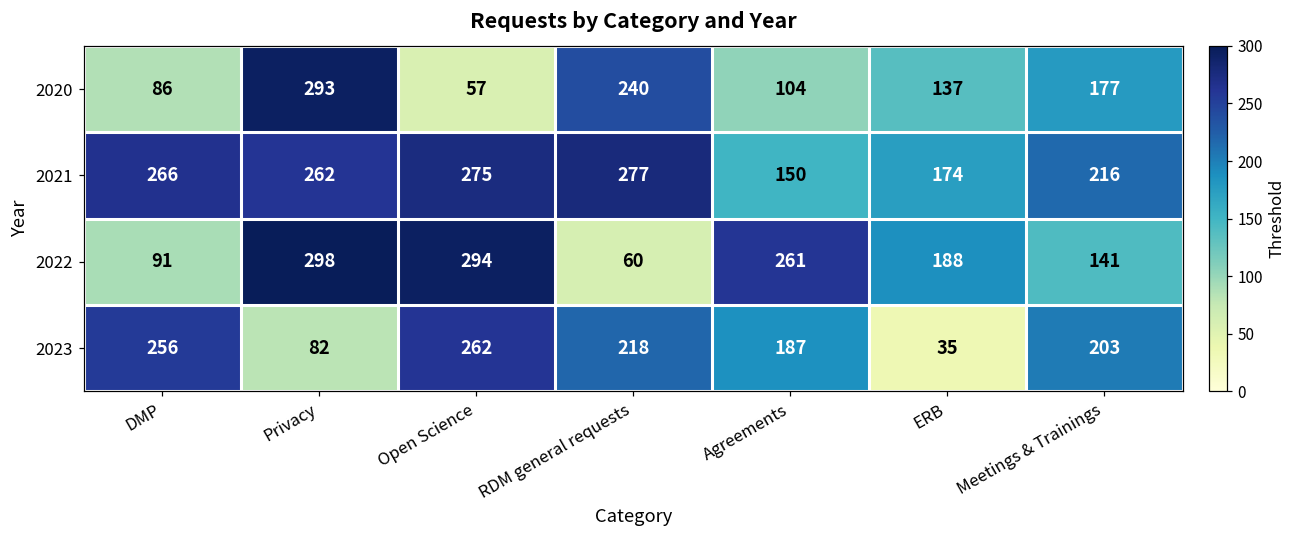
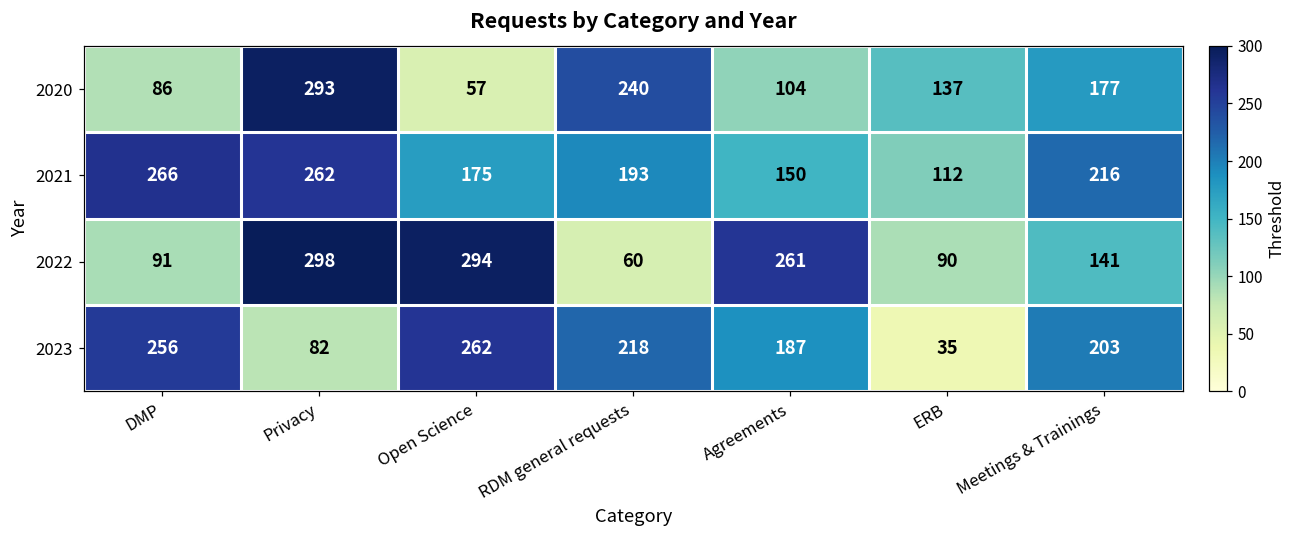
2021, Open Science: 275 -> 175
2021, RDM general requests: 277 -> 193
2021, ERB: 174 -> 112
2022, ERB: 188 -> 90
